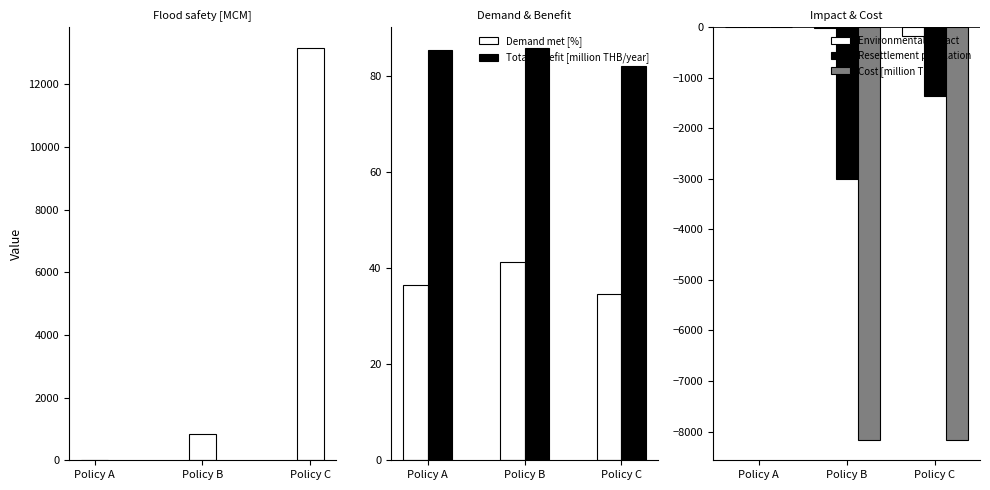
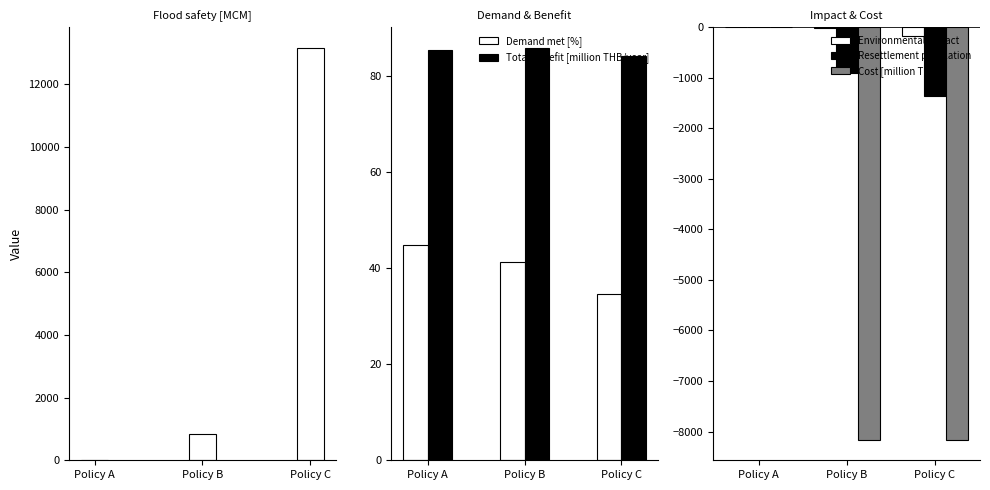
Demand & Benefit, Demand met [%], Policy A: 37 -> 45
Demand & Benefit, Total benefit [million THB/year], Policy C: 82 -> 84
Impact & Cost, Resettlement population, Policy B: -3000 -> -900
